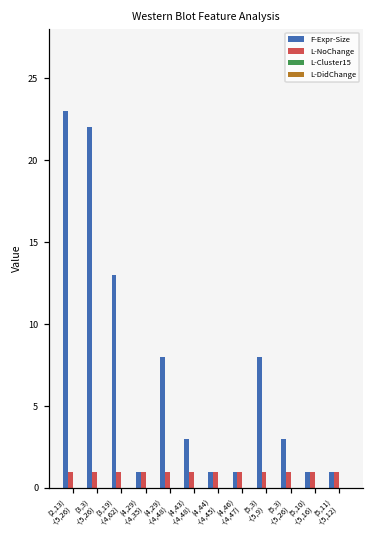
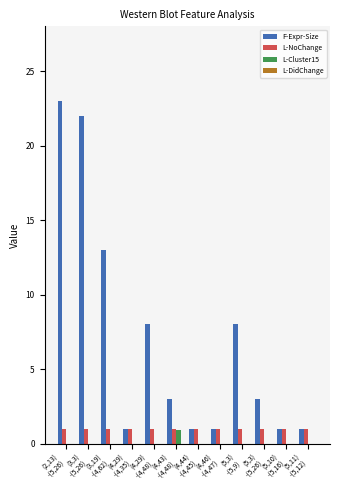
L-Cluster15, (4,43) -(4,48): 0.0 -> 0.9
